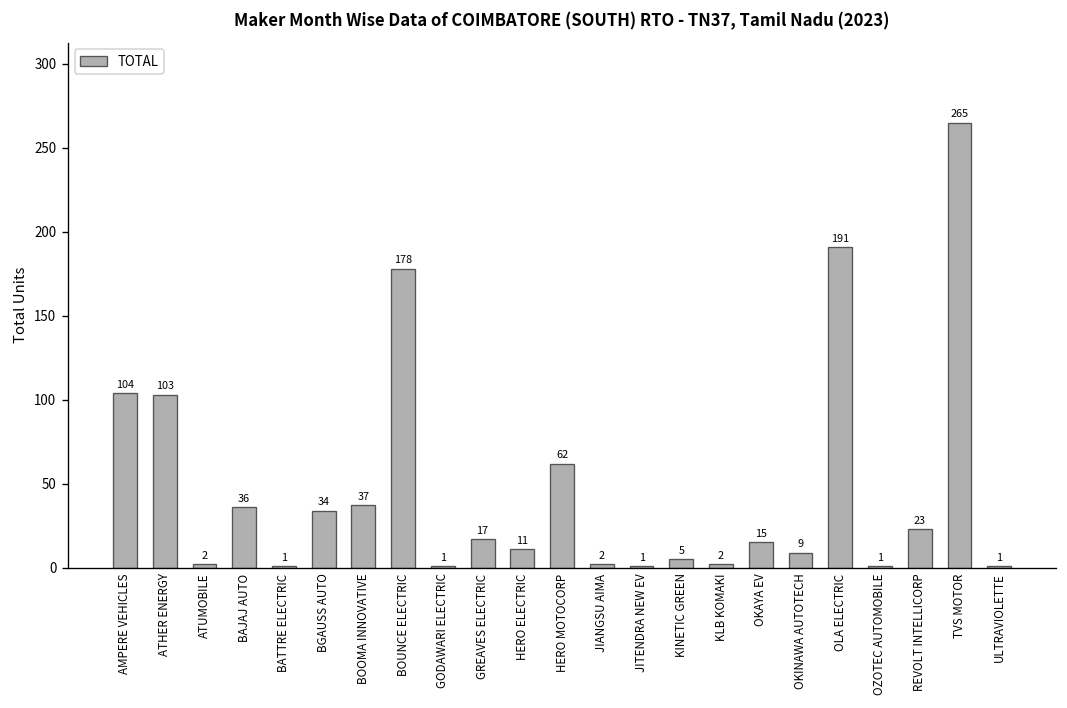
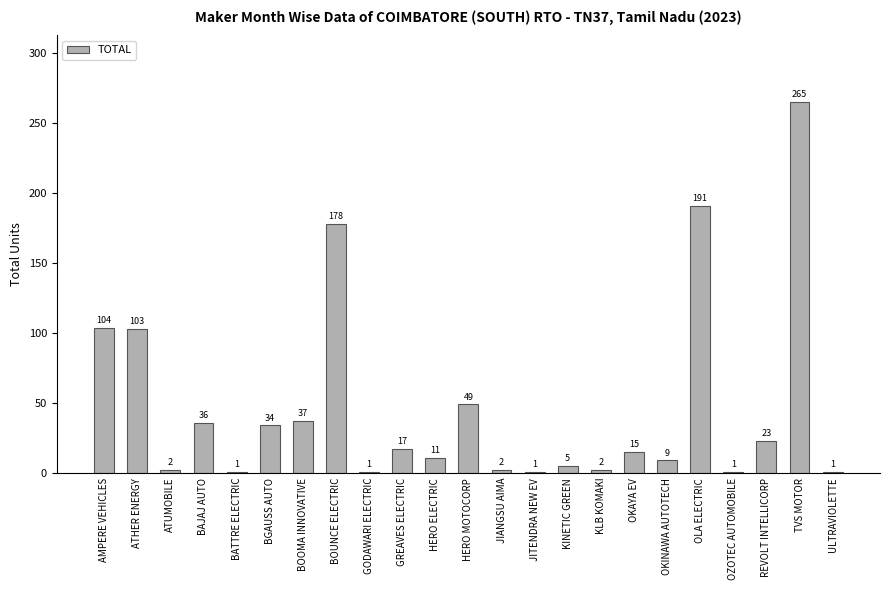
HERO MOTOCORP: 62 -> 49
